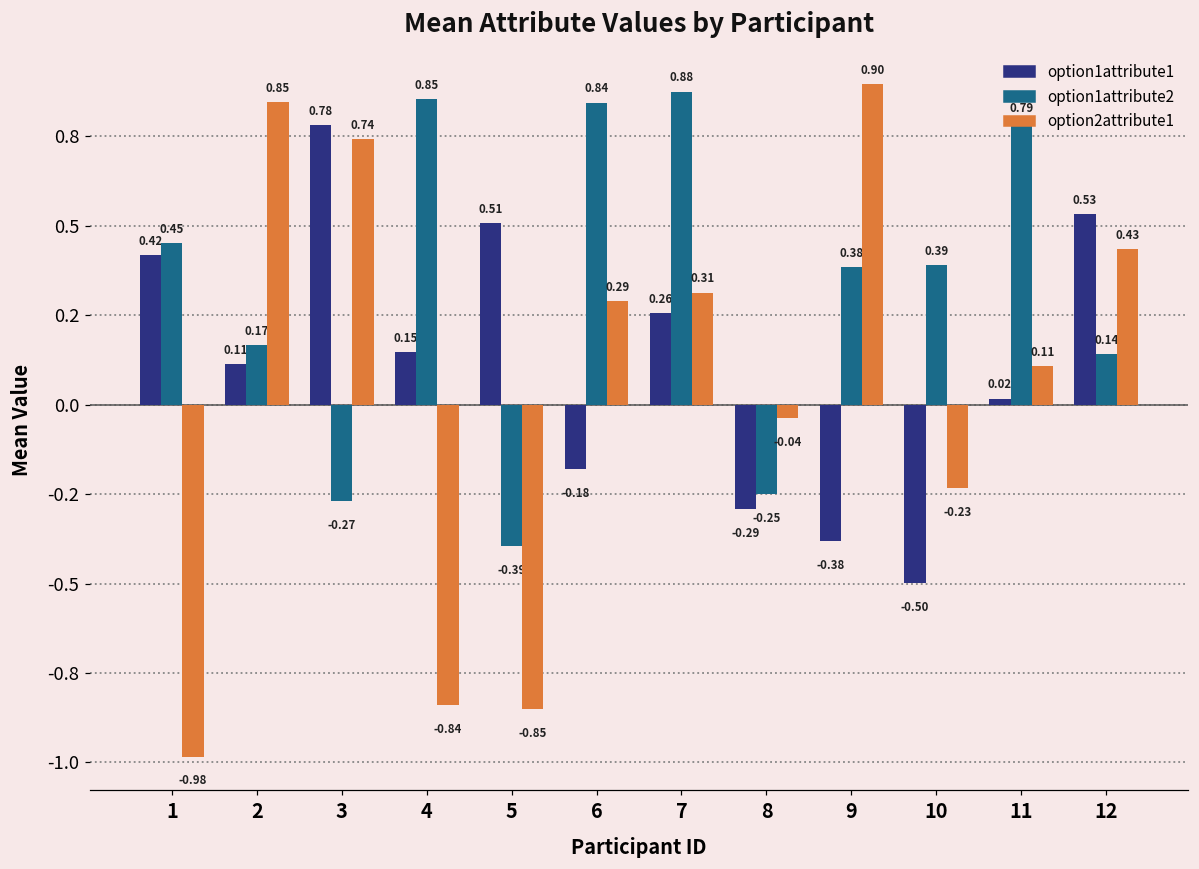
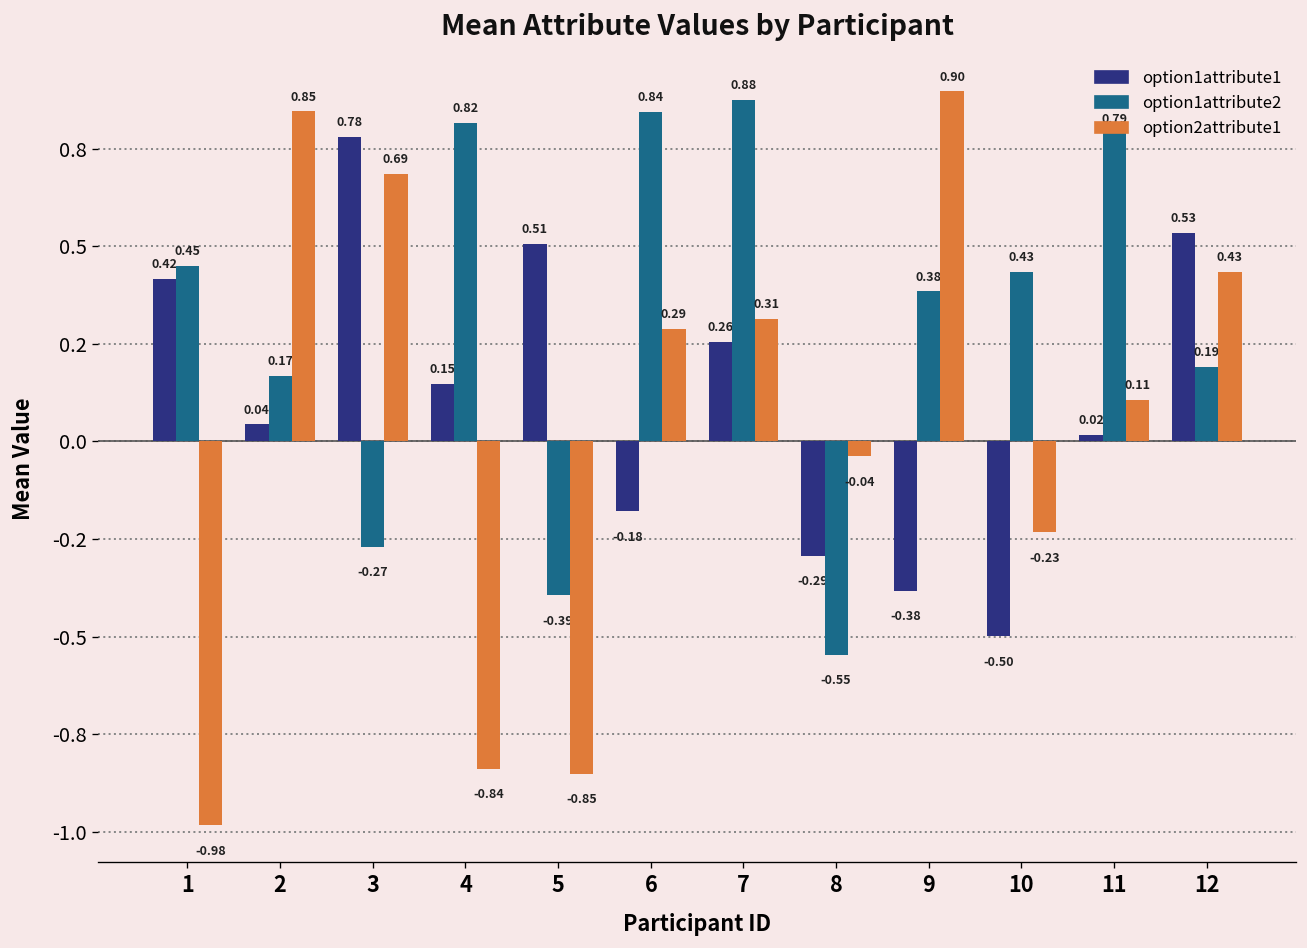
option1attribute1, 2: 0.11 -> 0.04
option2attribute1, 3: 0.74 -> 0.69
option1attribute2, 4: 0.85 -> 0.82
option1attribute2, 8: -0.25 -> -0.55
option1attribute2, 10: 0.39 -> 0.43
option1attribute2, 12: 0.14 -> 0.19
